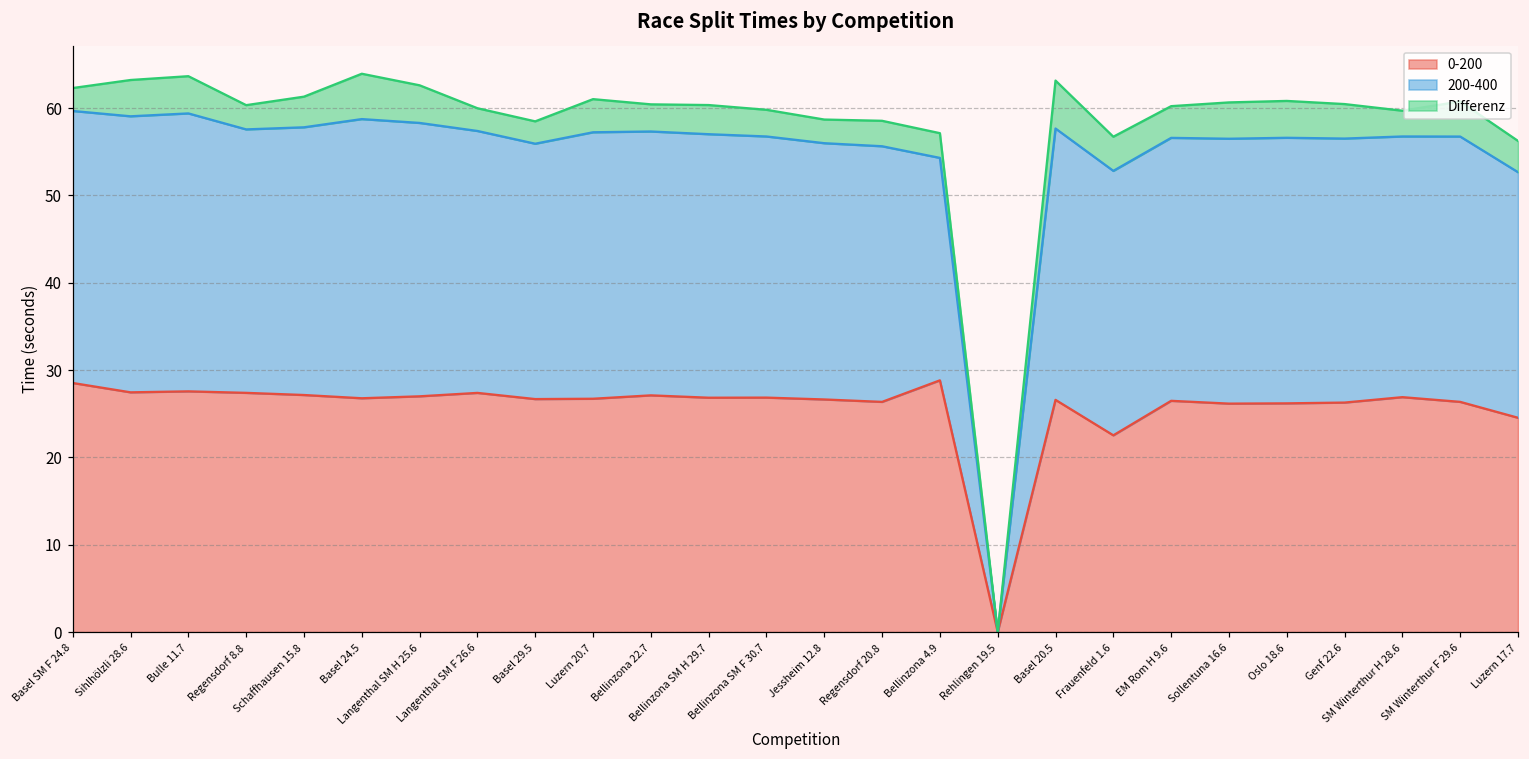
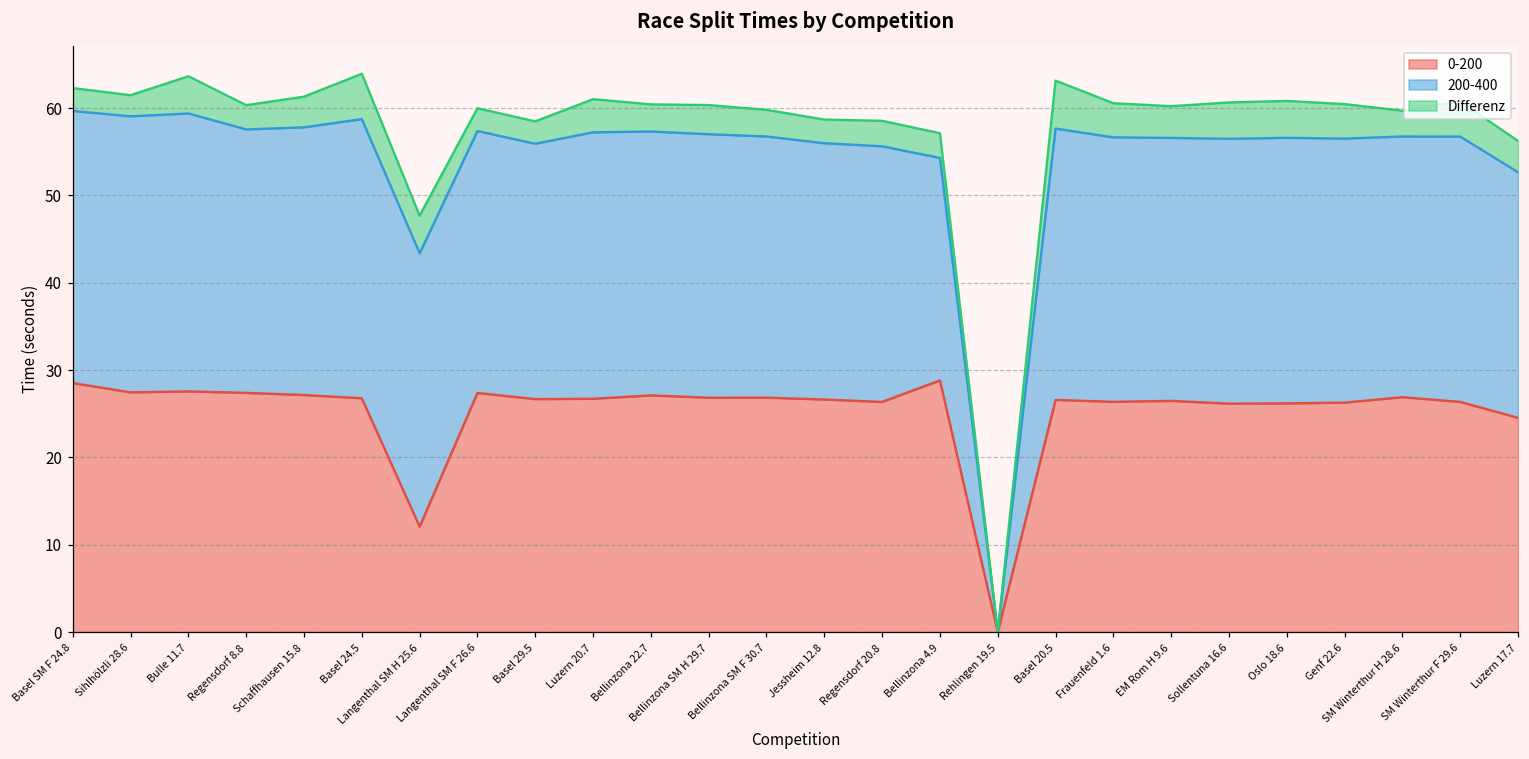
Differenz, Sihlhölzli 28.6: 4 -> 2
0-200, Langenthal SM H 25.6: 27 -> 12
0-200, Frauenfeld 1.6: 23 -> 26
